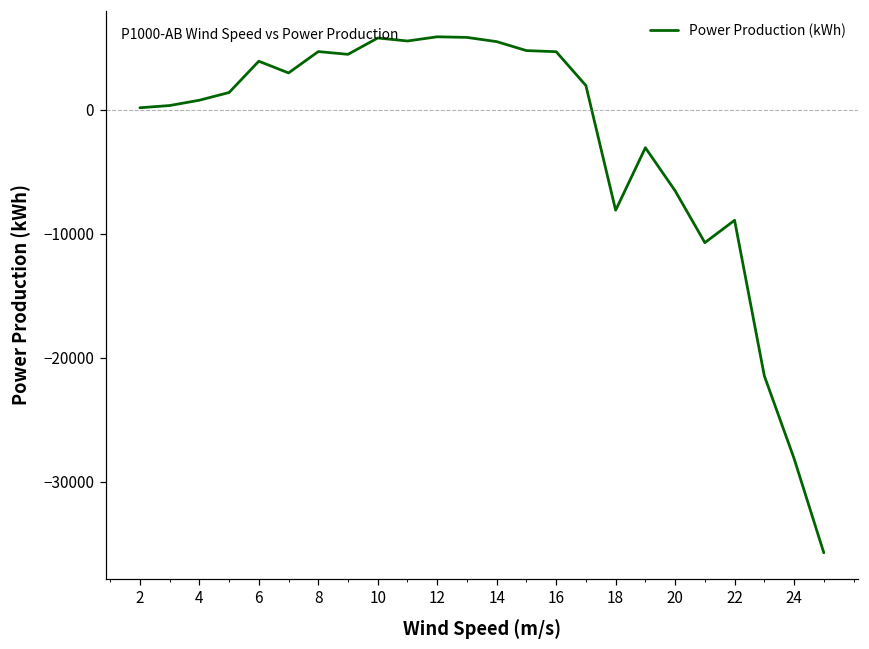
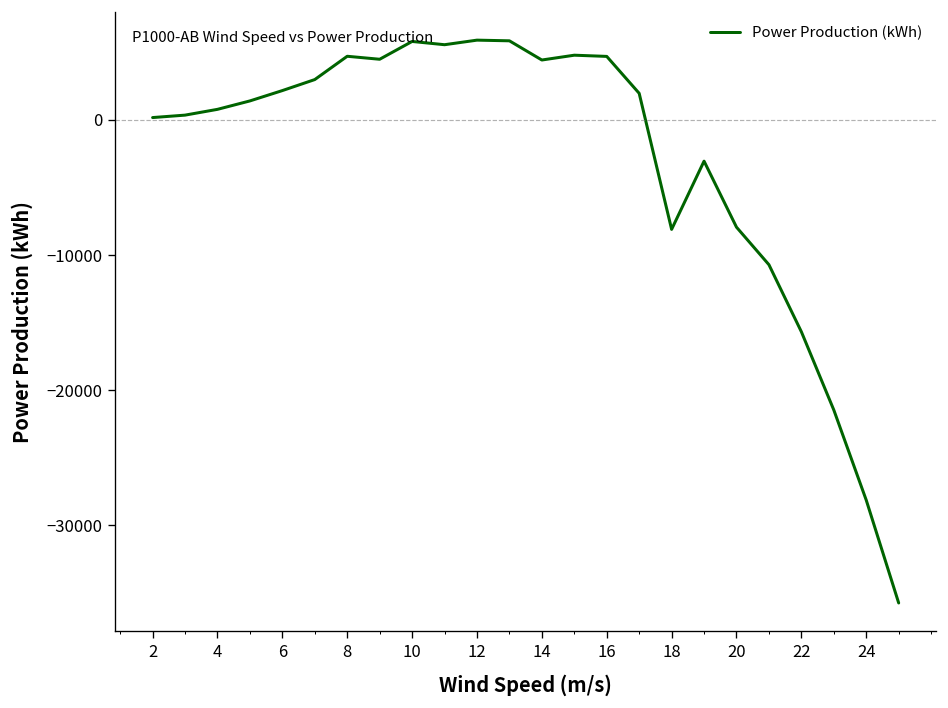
6: 3900 -> 2200
14: 5500 -> 4400
20: -6500 -> -7900
22: -8900 -> -15700
